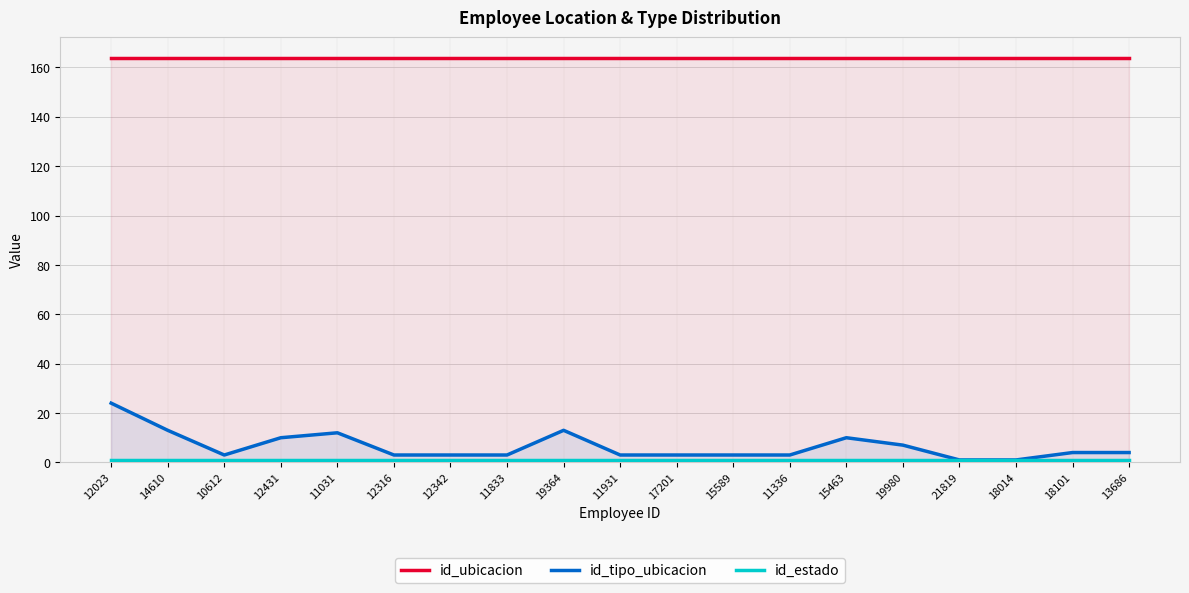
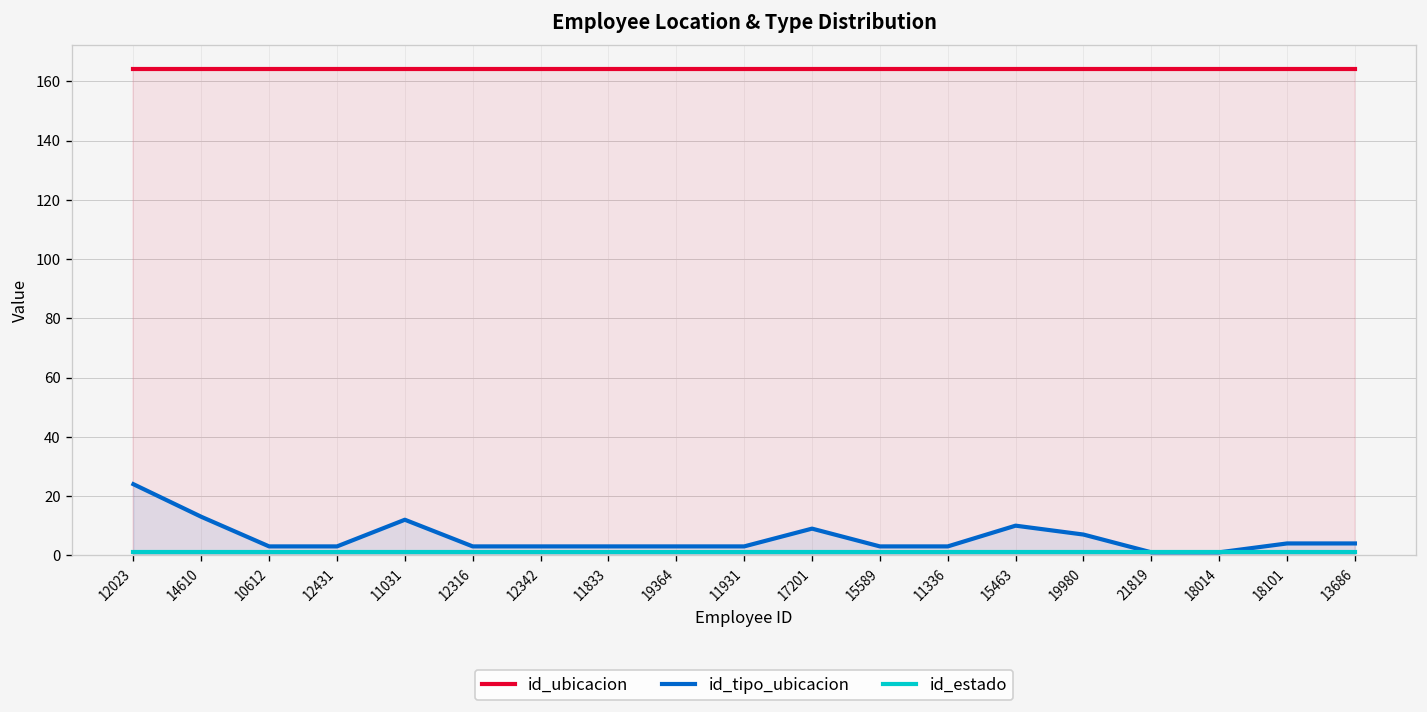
id_tipo_ubicacion, 12431: 10 -> 3
id_tipo_ubicacion, 19364: 13 -> 3
id_tipo_ubicacion, 17201: 3 -> 9
